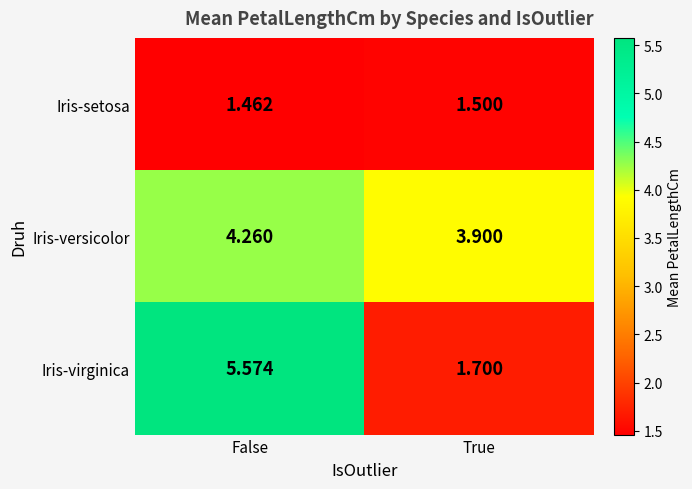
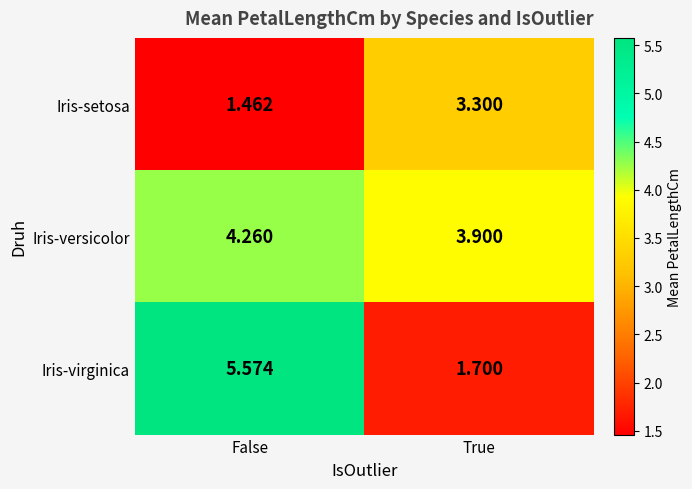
Iris-setosa, True: 1.500 -> 3.300
